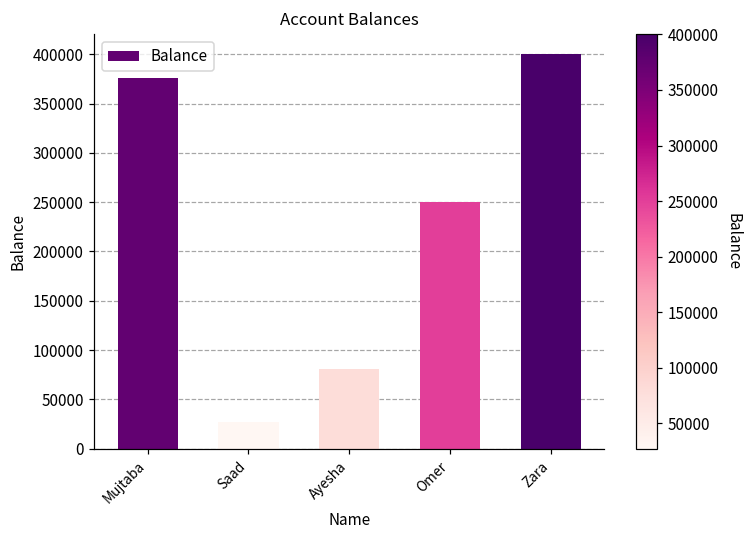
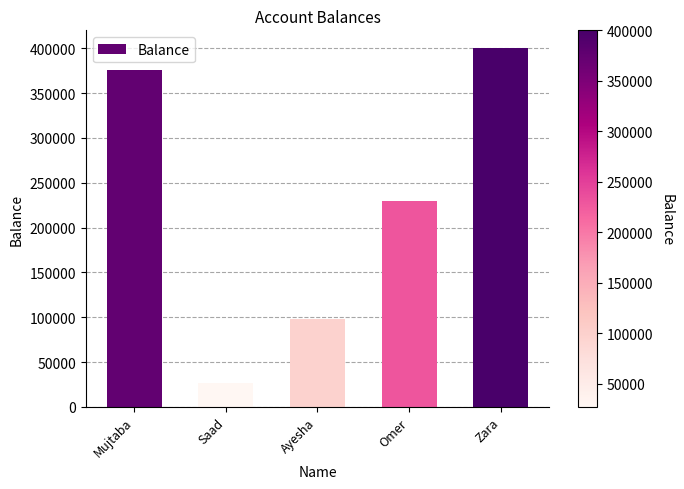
Ayesha: 80000 -> 100000
Omer: 250000 -> 230000
